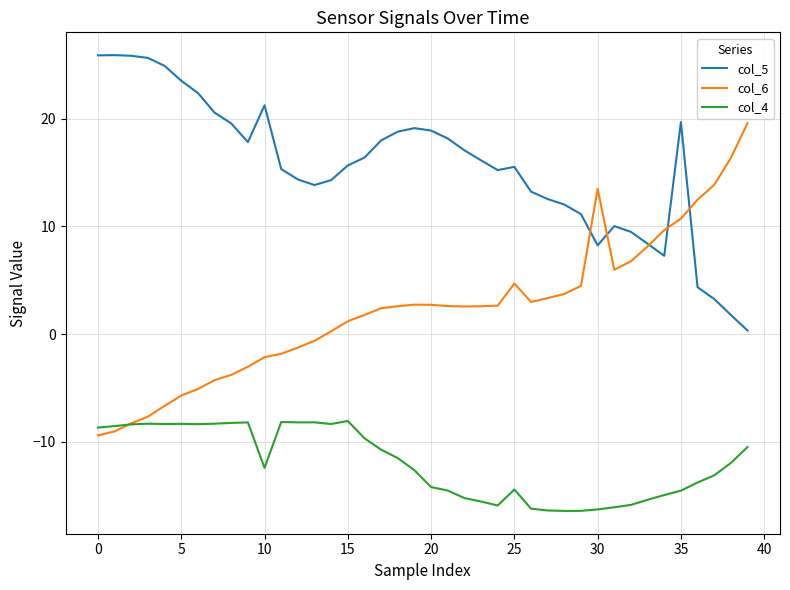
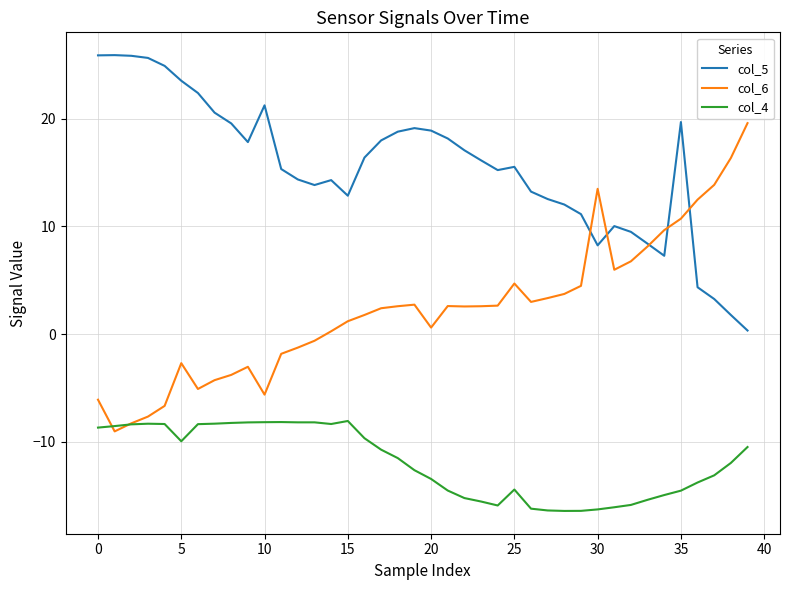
col_6, 0: -9.4 -> -6.1
col_6, 5: -5.7 -> -2.7
col_4, 5: -8.3 -> -9.9
col_6, 10: -2.1 -> -5.6
col_4, 10: -12.4 -> -8.2
col_5, 15: 15.7 -> 12.9
col_6, 20: 2.7 -> 0.6
col_4, 20: -14.2 -> -13.4
